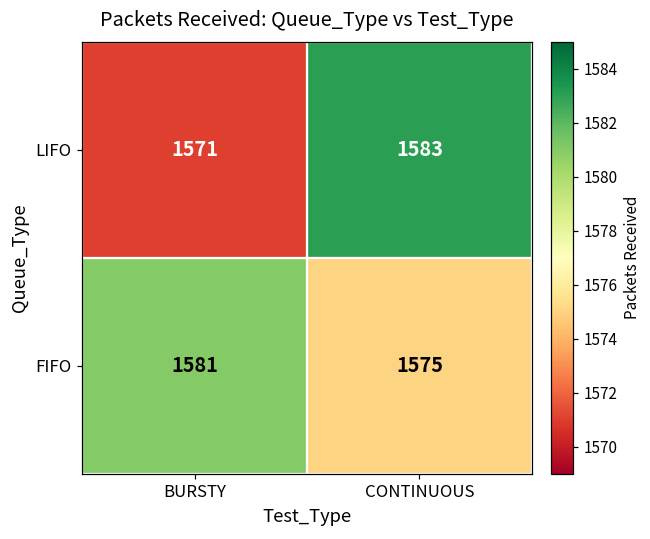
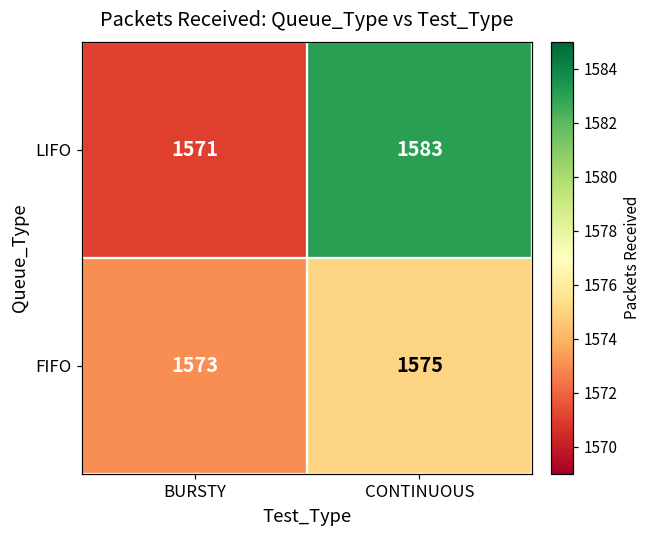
FIFO, BURSTY: 1581 -> 1573
